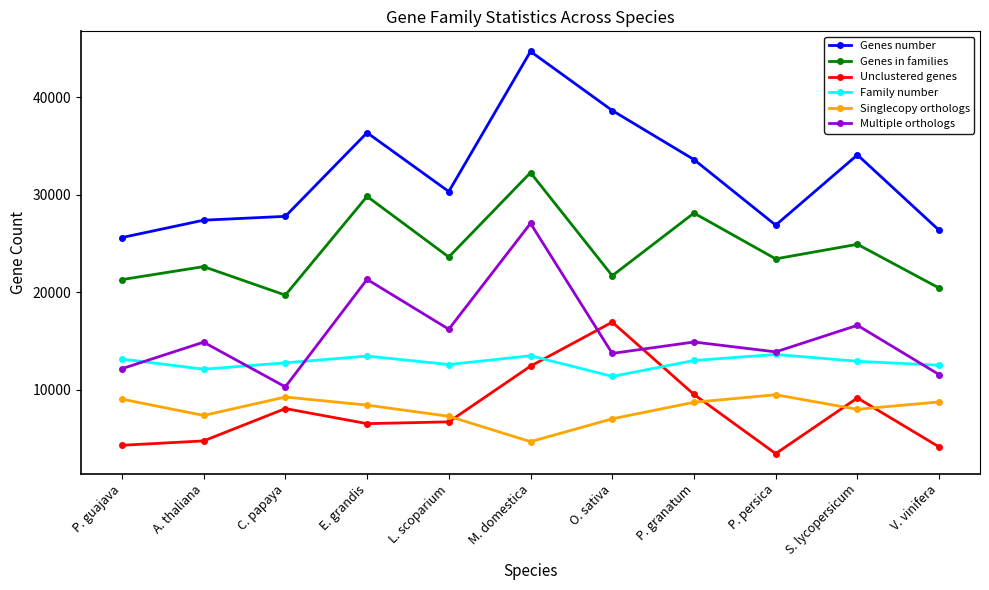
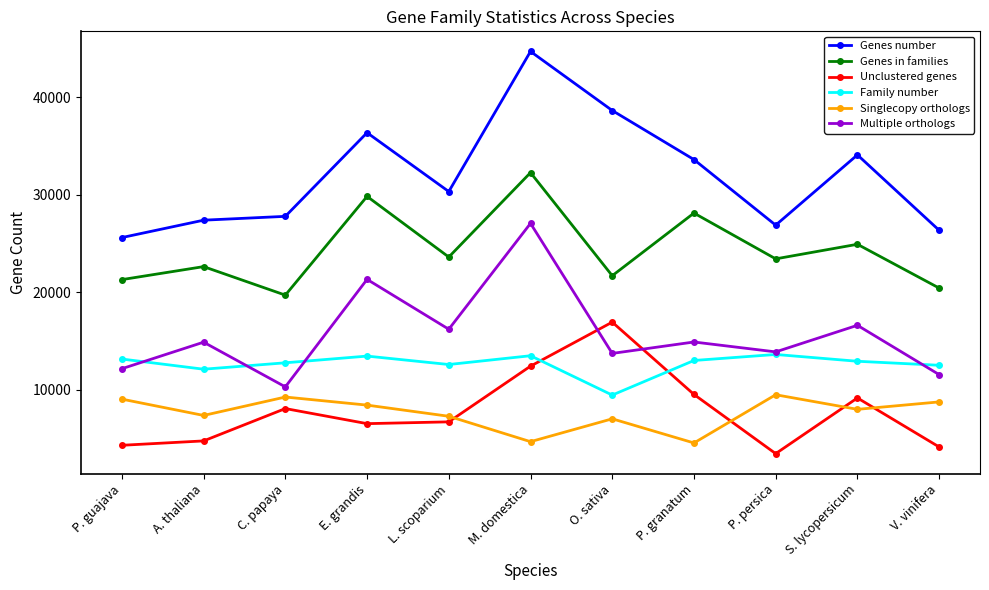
Family number, O. sativa: 11000 -> 9000
Singlecopy orthologs, P. granatum: 9000 -> 5000
